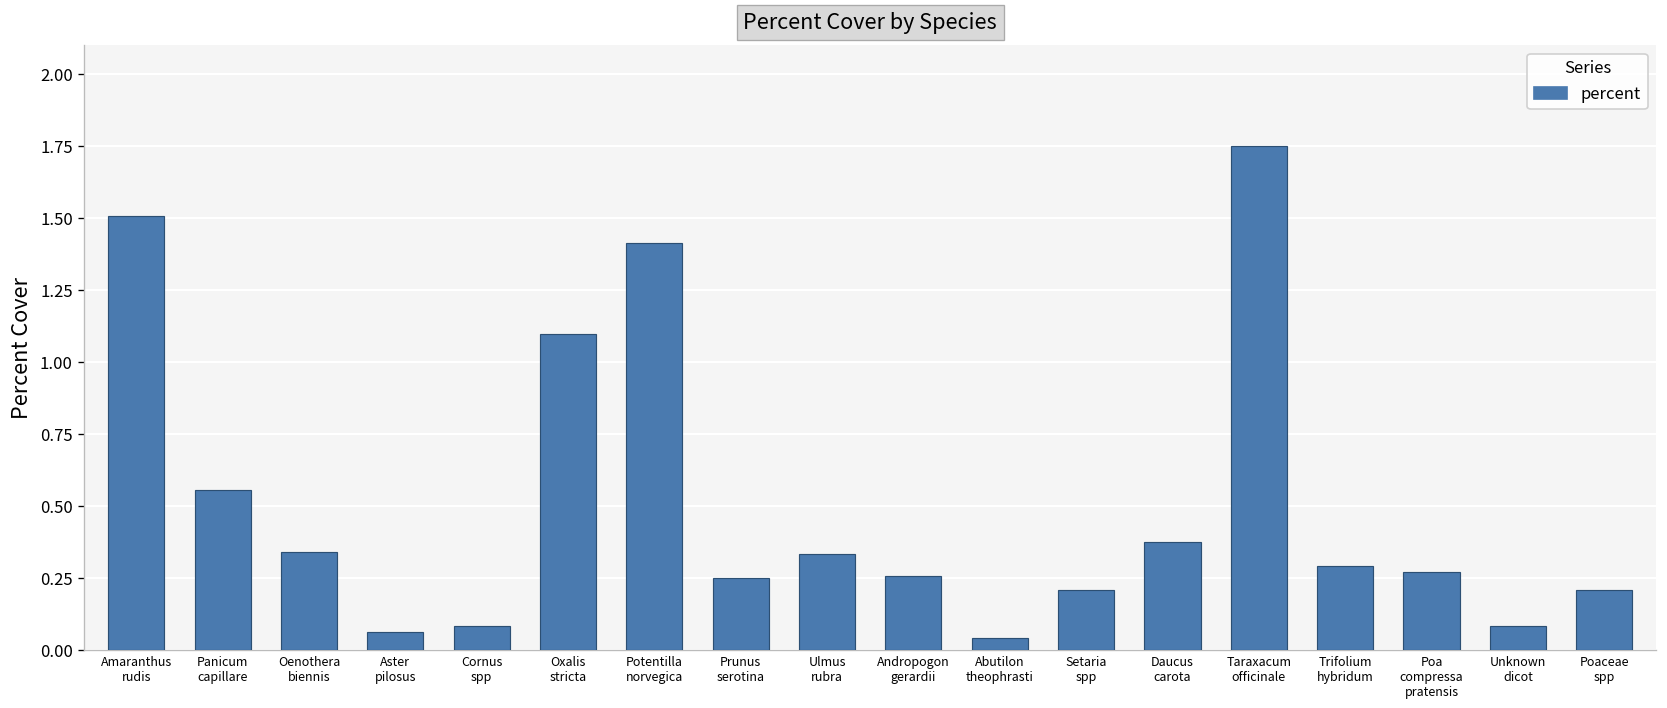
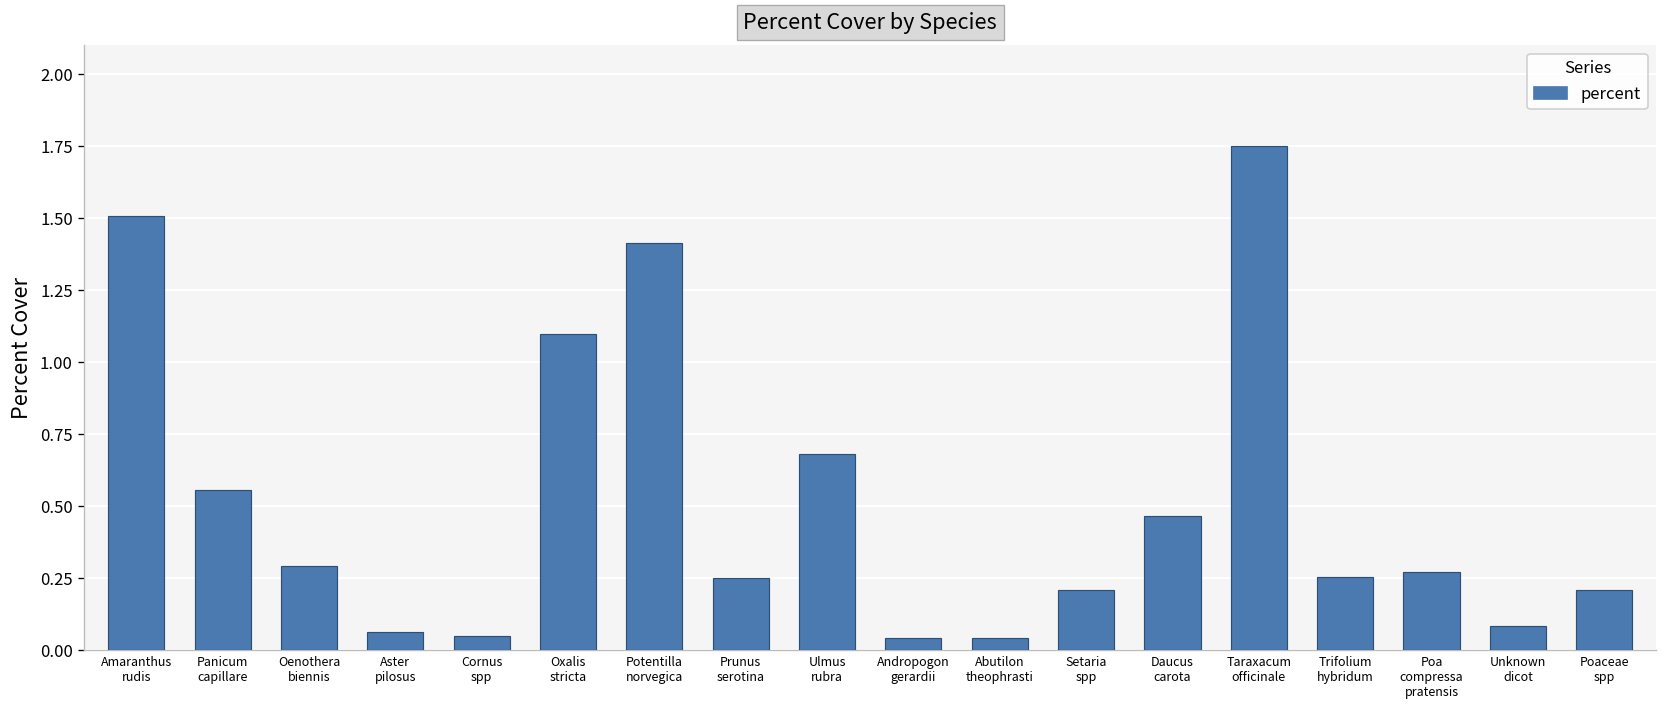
Oenothera biennis: 0.34 -> 0.29
Cornus spp: 0.08 -> 0.05
Ulmus rubra: 0.33 -> 0.68
Andropogon gerardii: 0.26 -> 0.04
Daucus carota: 0.38 -> 0.47
Trifolium hybridum: 0.29 -> 0.26
